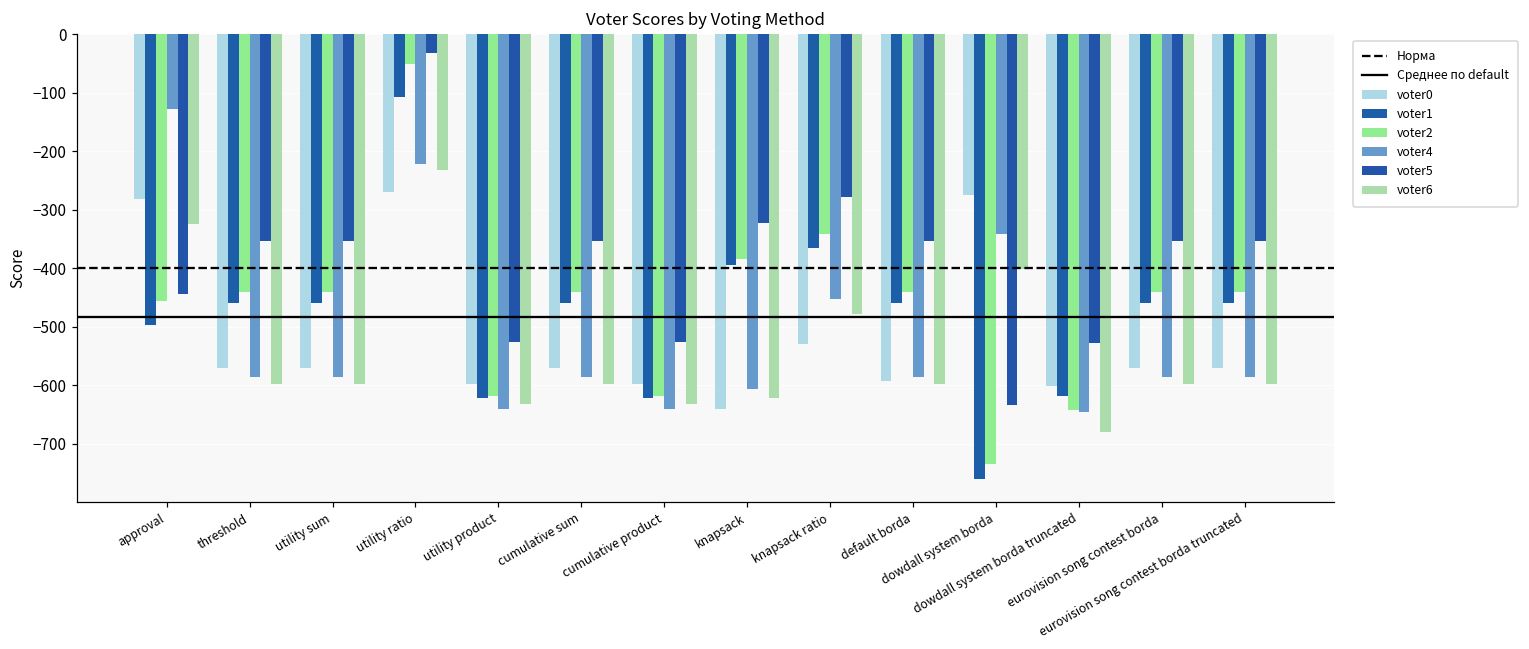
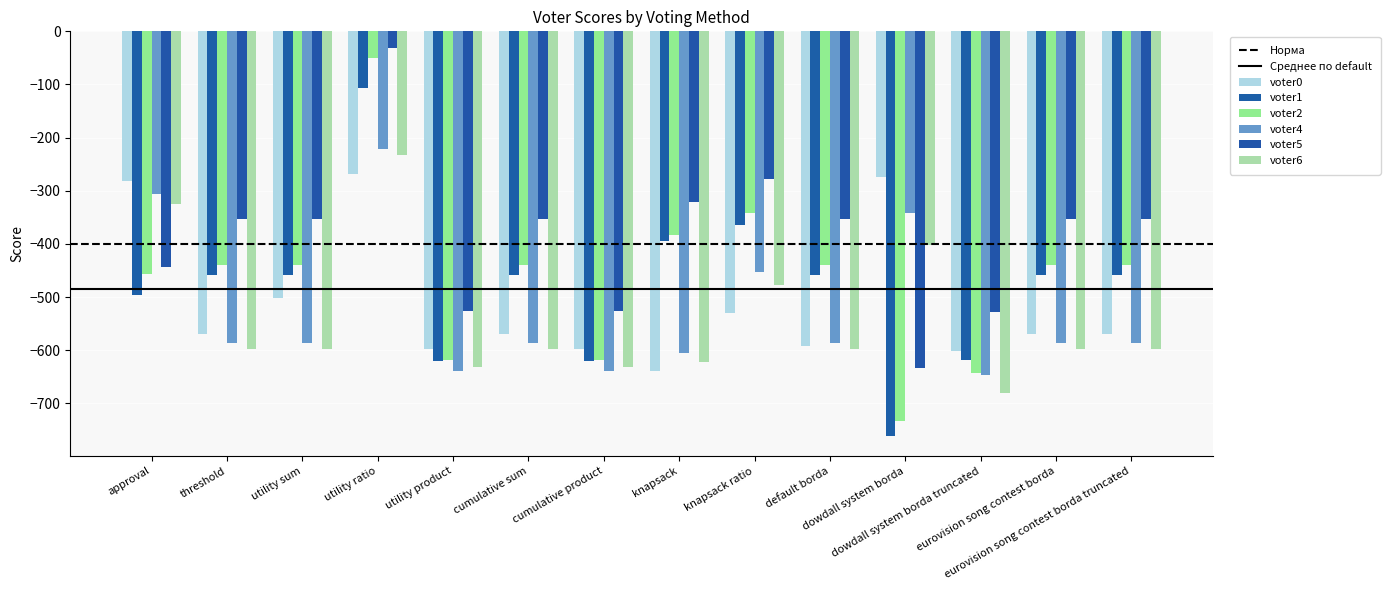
voter4, approval: -130 -> -310
voter0, utility sum: -570 -> -500
